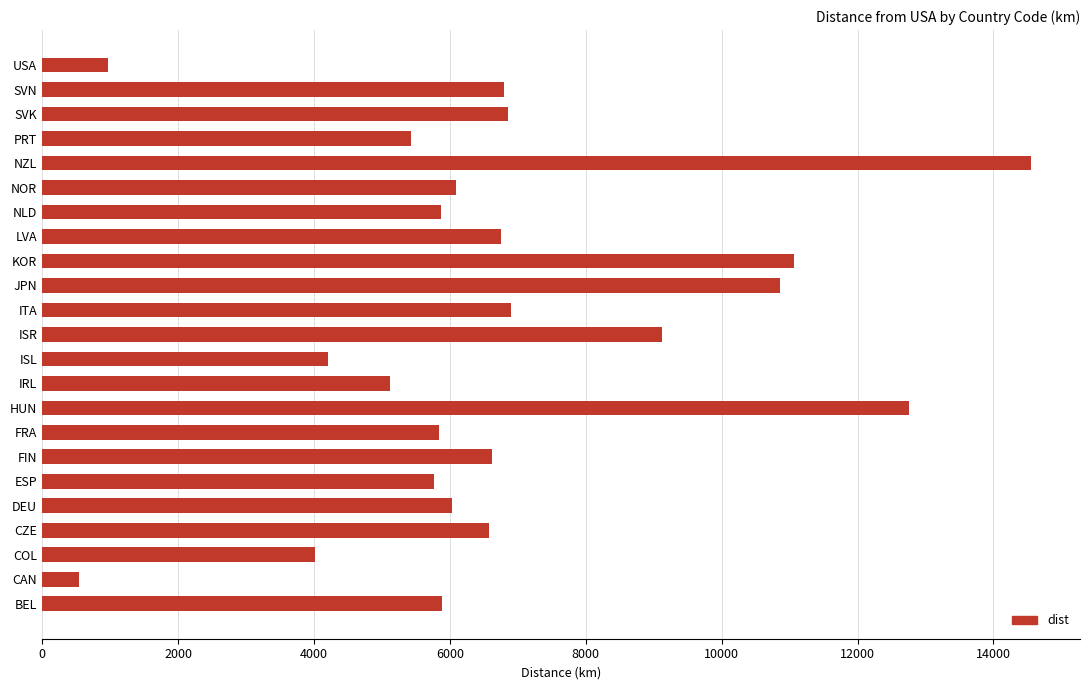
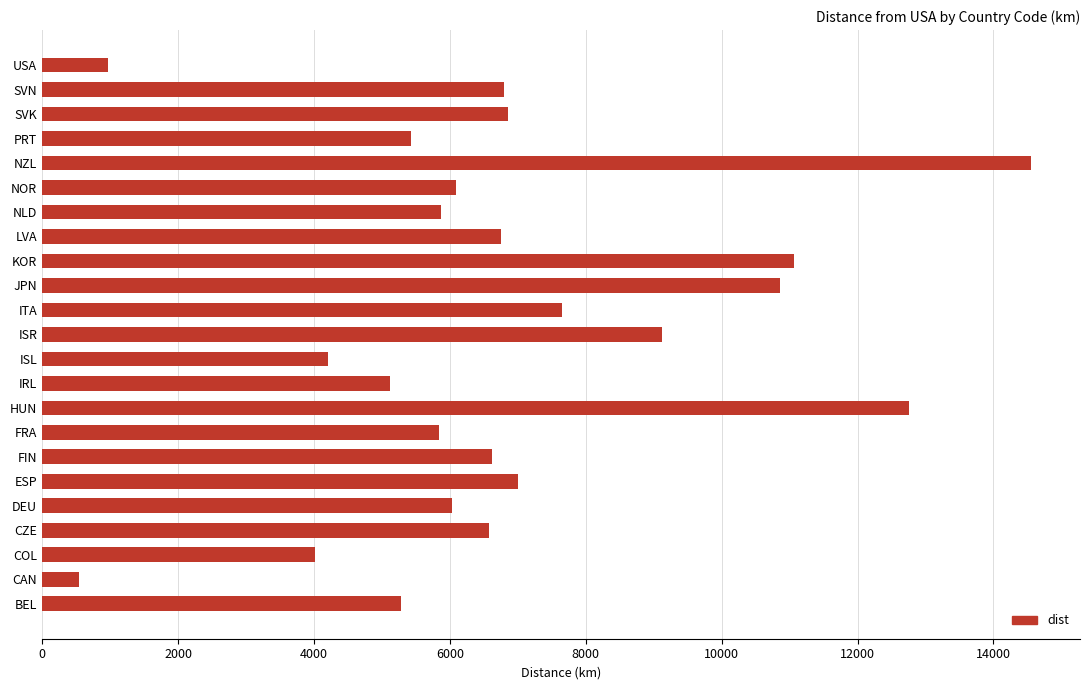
ITA: 6900 -> 7600
ESP: 5800 -> 7000
BEL: 5900 -> 5300
